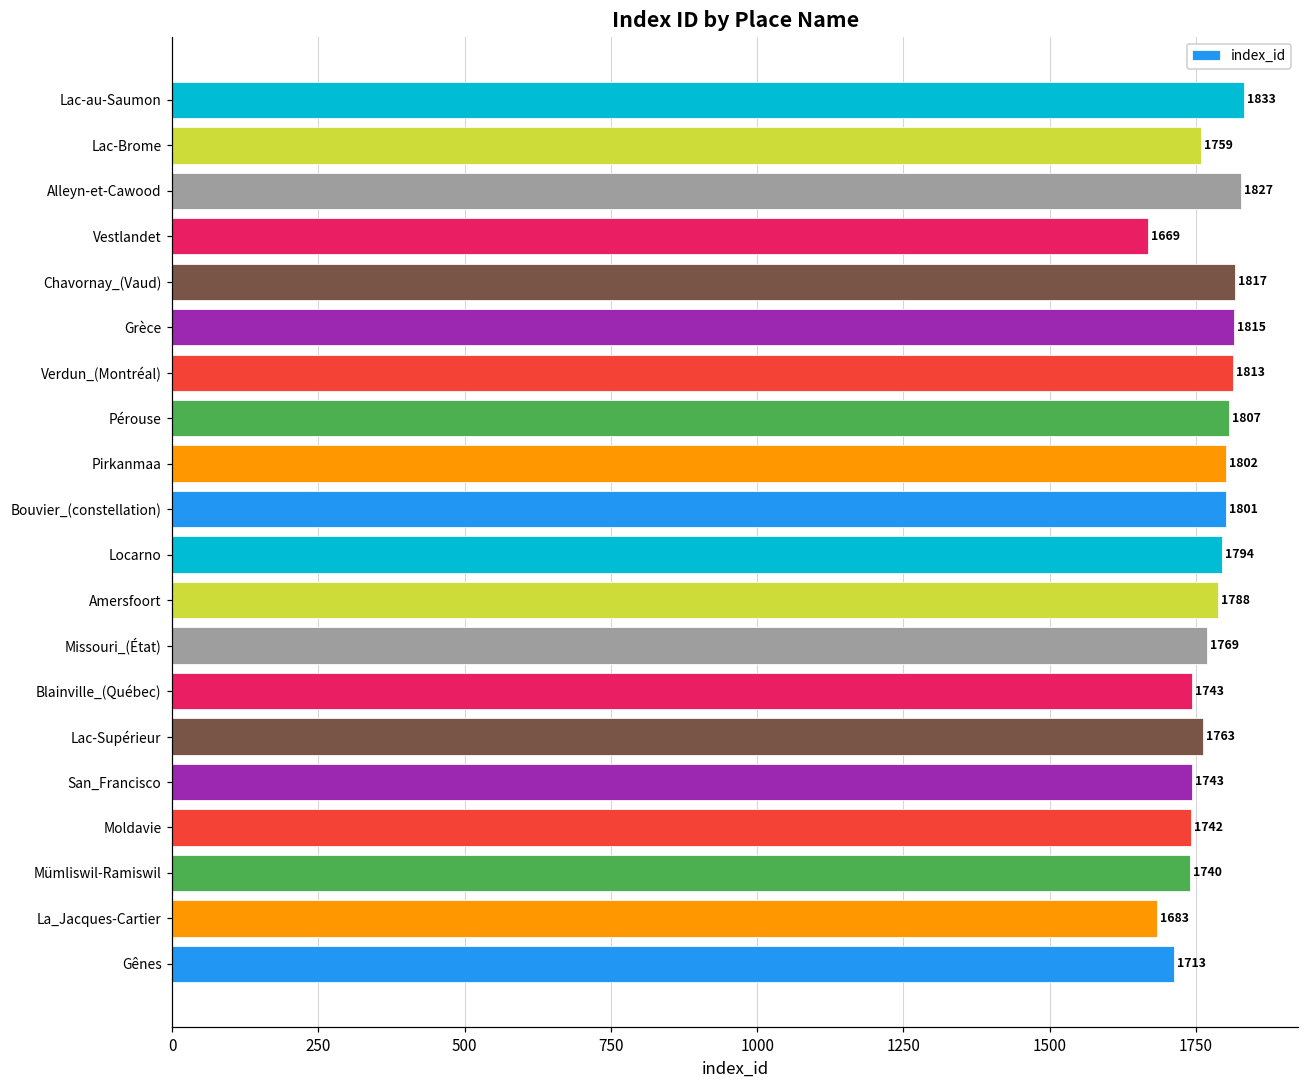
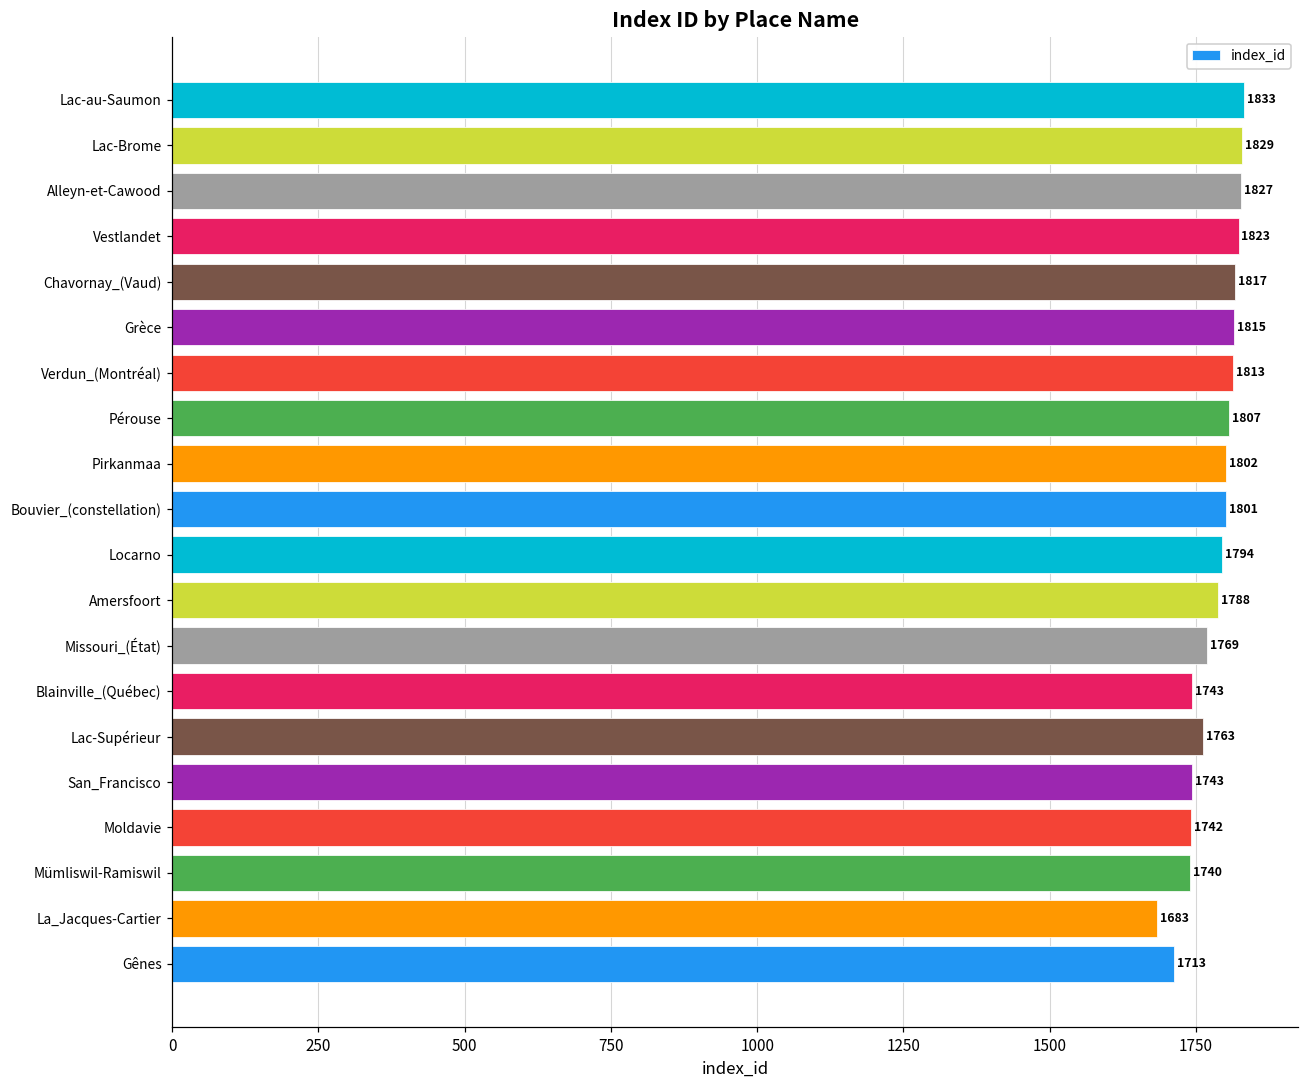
Lac-Brome: 1759 -> 1829
Vestlandet: 1669 -> 1823
